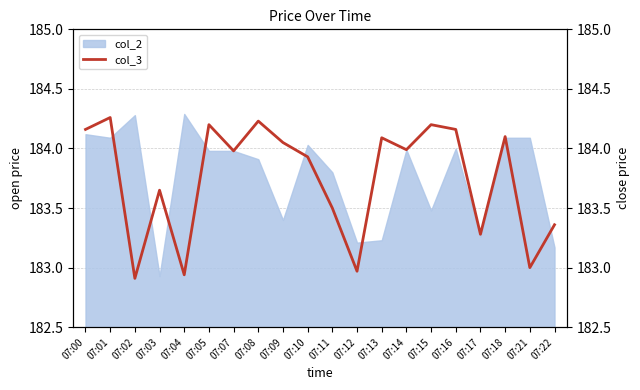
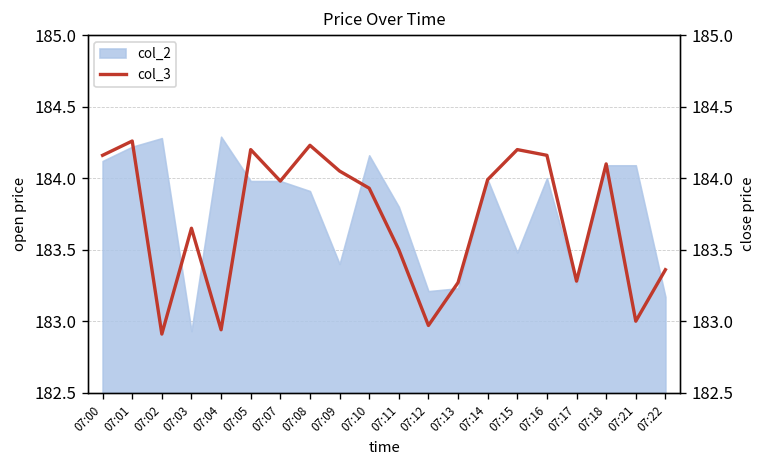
col_2, 07:01: 184.09 -> 184.22
col_2, 07:10: 184.03 -> 184.16
col_3, 07:13: 184.09 -> 183.27
